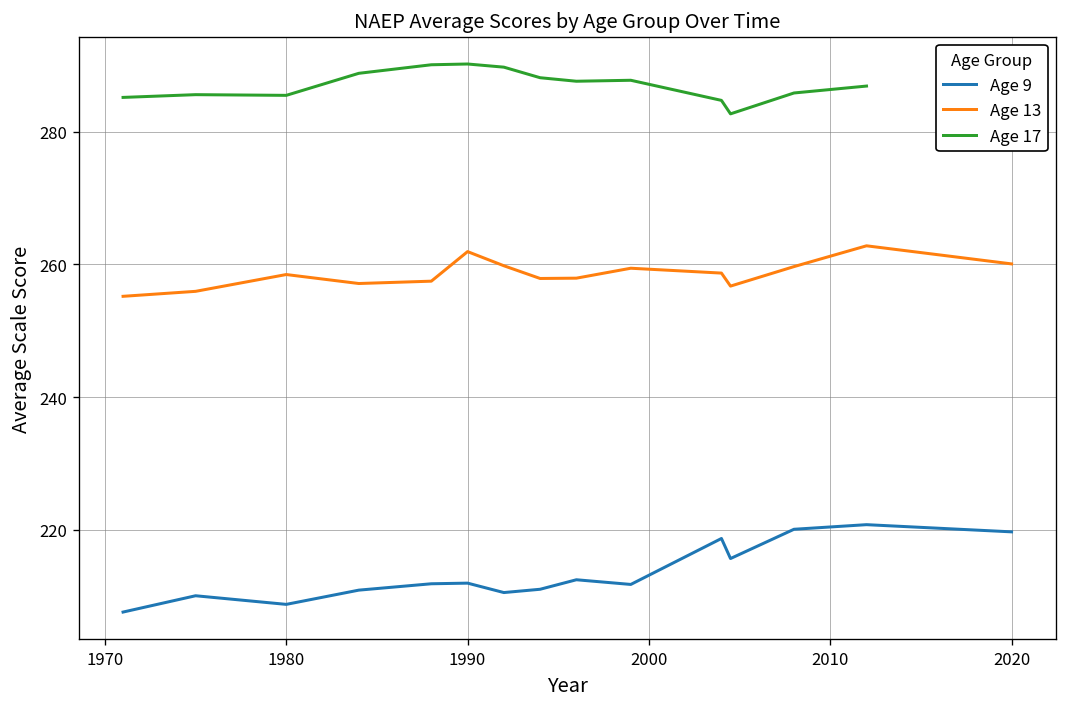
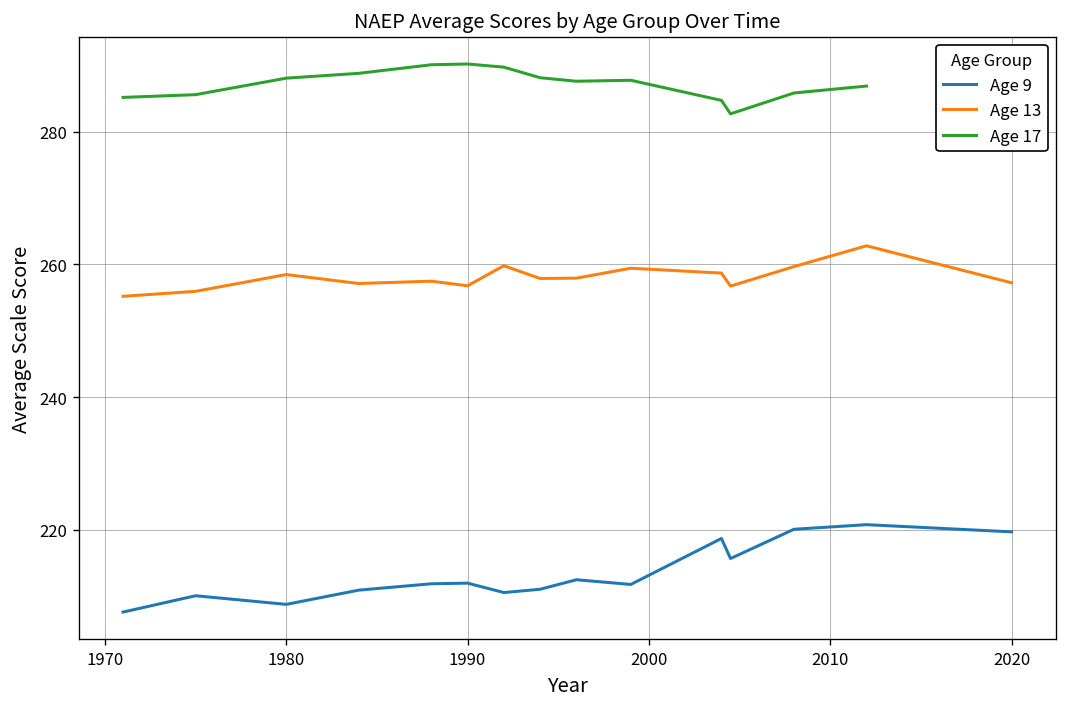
Age 17, 1980: 285 -> 288
Age 13, 1990: 262 -> 257
Age 13, 2020: 260 -> 257
